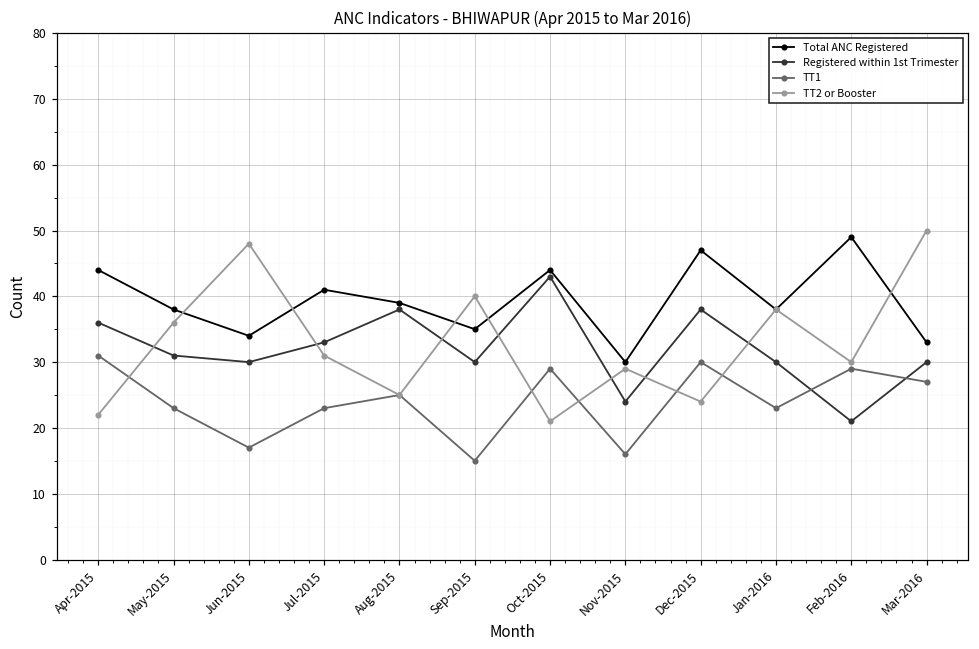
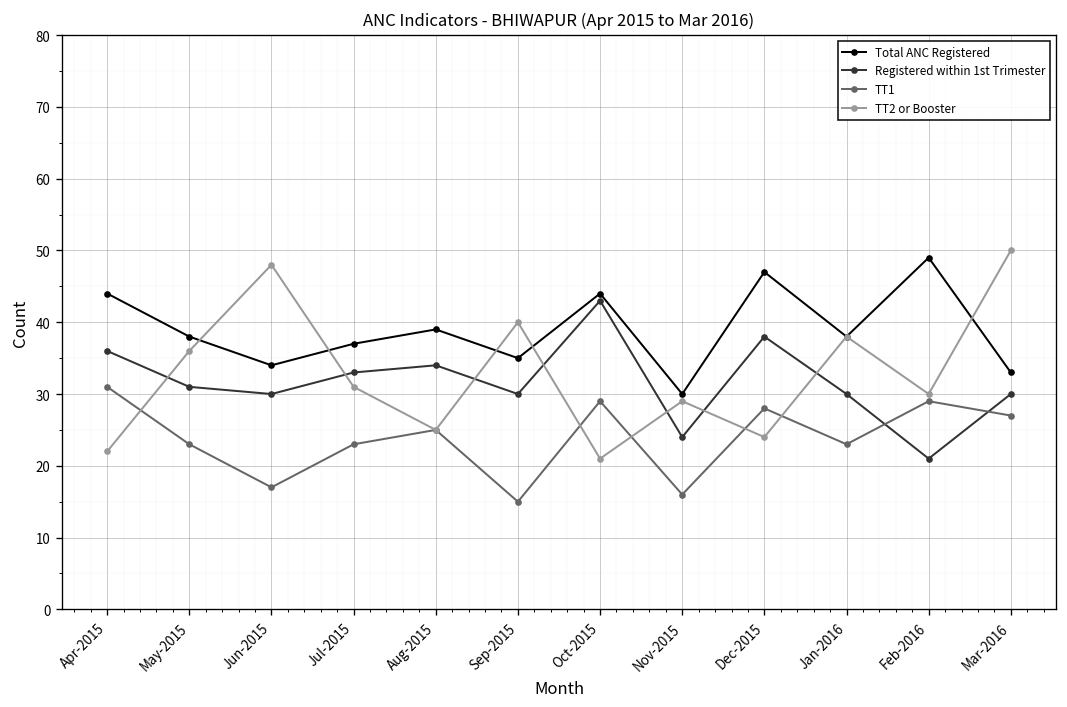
Total ANC Registered, Jul-2015: 41 -> 37
Registered within 1st Trimester, Aug-2015: 38 -> 34
TT1, Dec-2015: 30 -> 28
